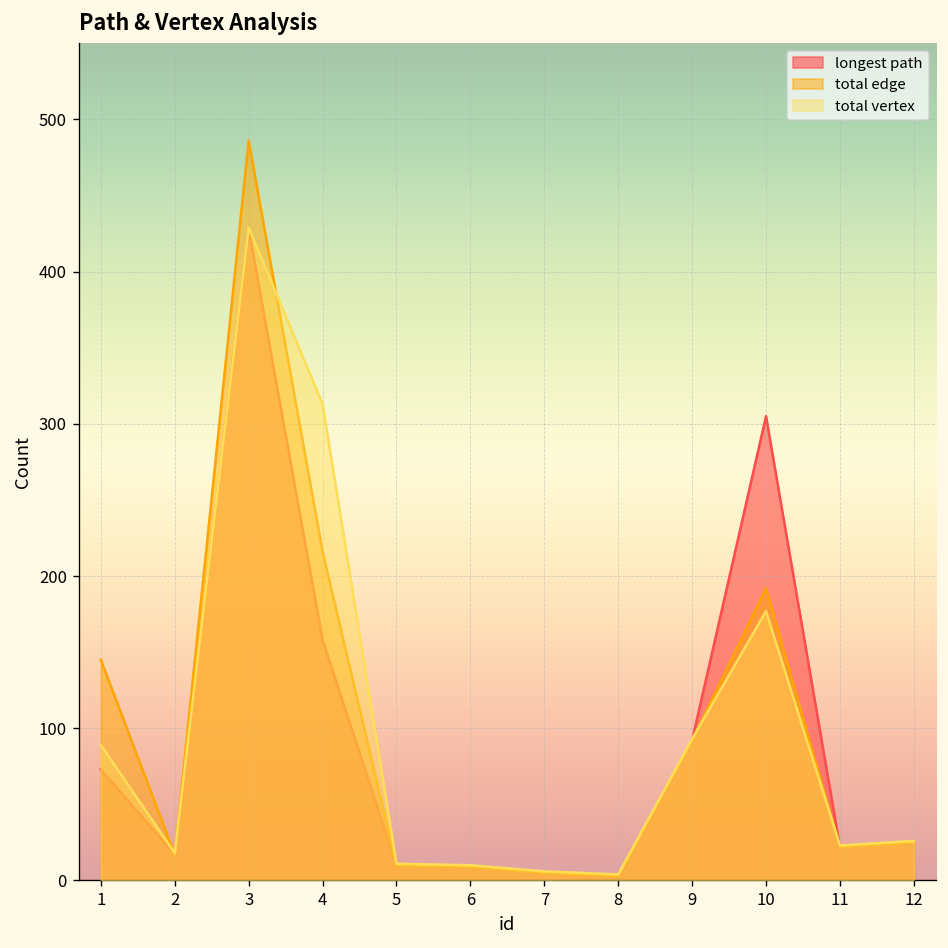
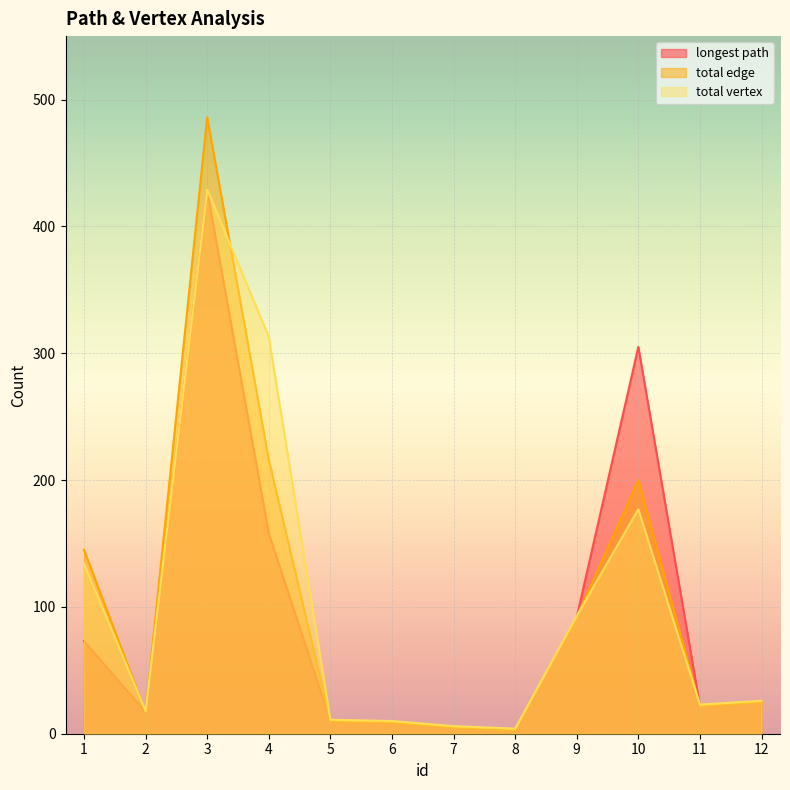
total vertex, 1: 89 -> 134
total edge, 10: 192 -> 200
